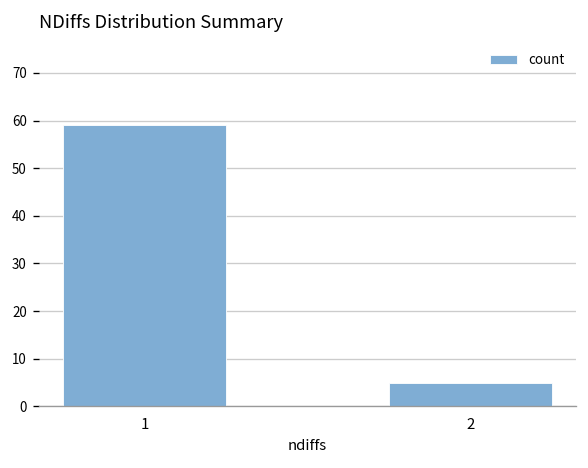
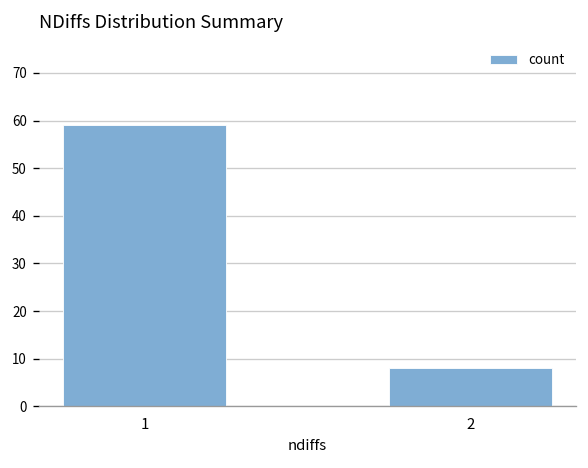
2: 5 -> 8
